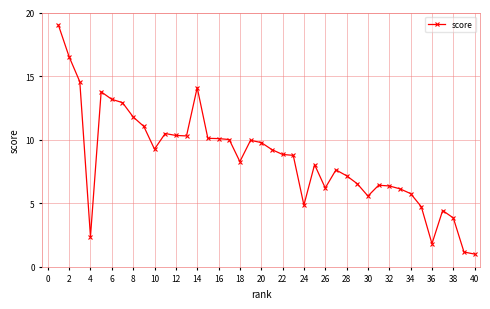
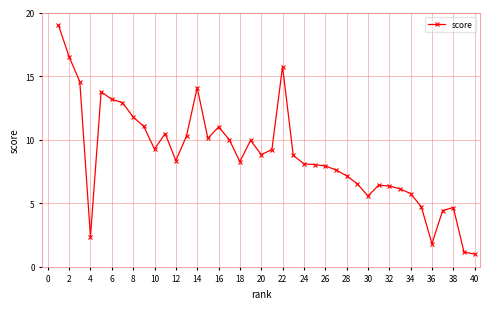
12: 10.3 -> 8.4
16: 10.1 -> 11.0
20: 9.8 -> 8.8
22: 8.8 -> 15.7
24: 4.9 -> 8.1
26: 6.2 -> 7.9
38: 3.8 -> 4.7
